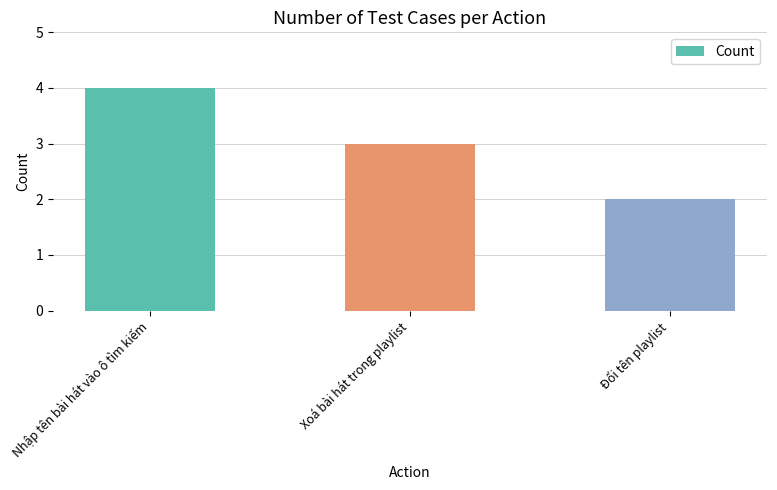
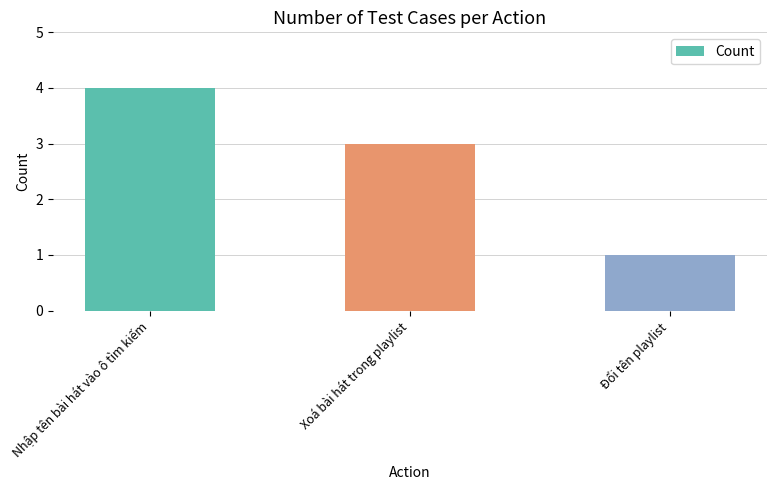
Đổi tên playlist: 2 -> 1
